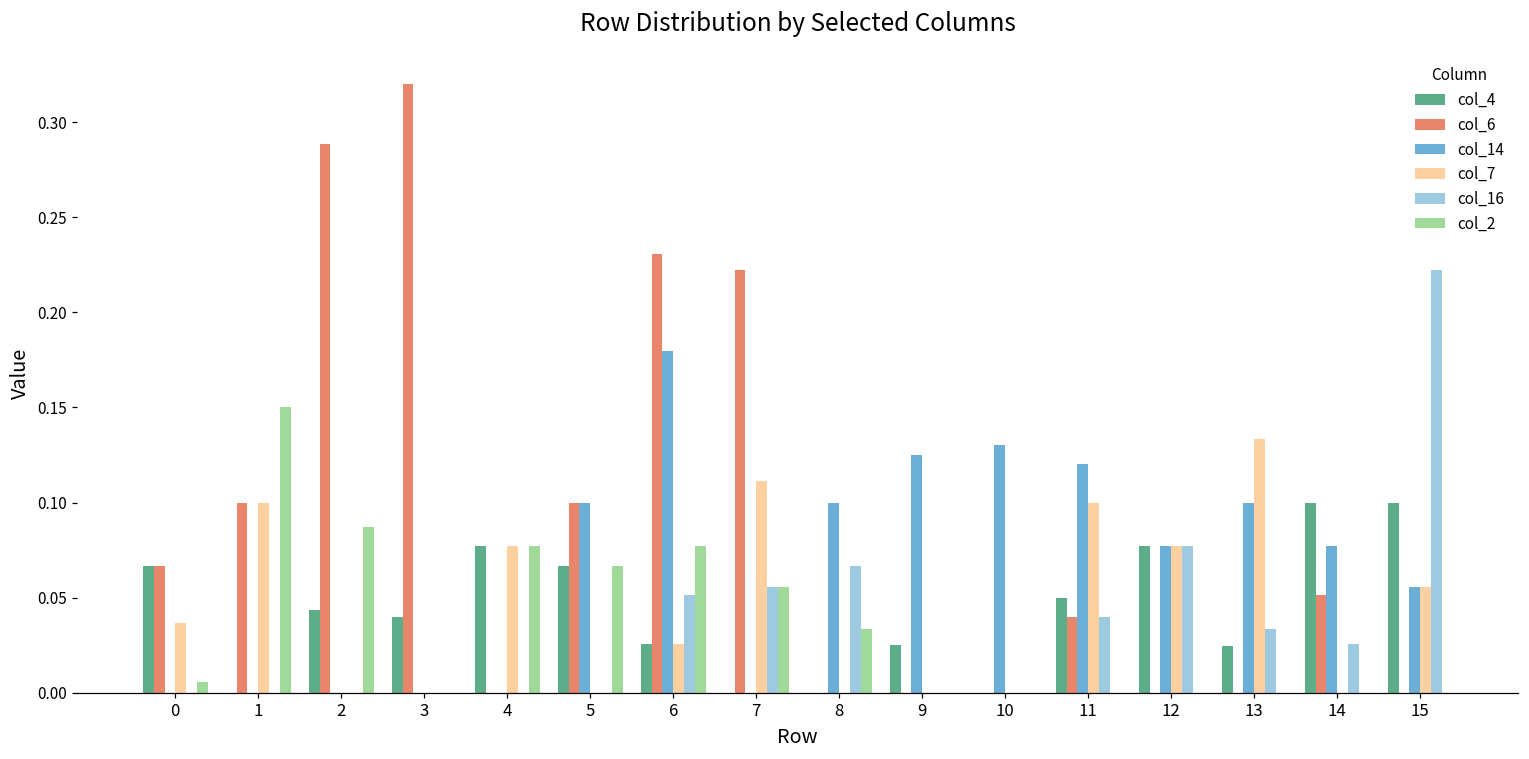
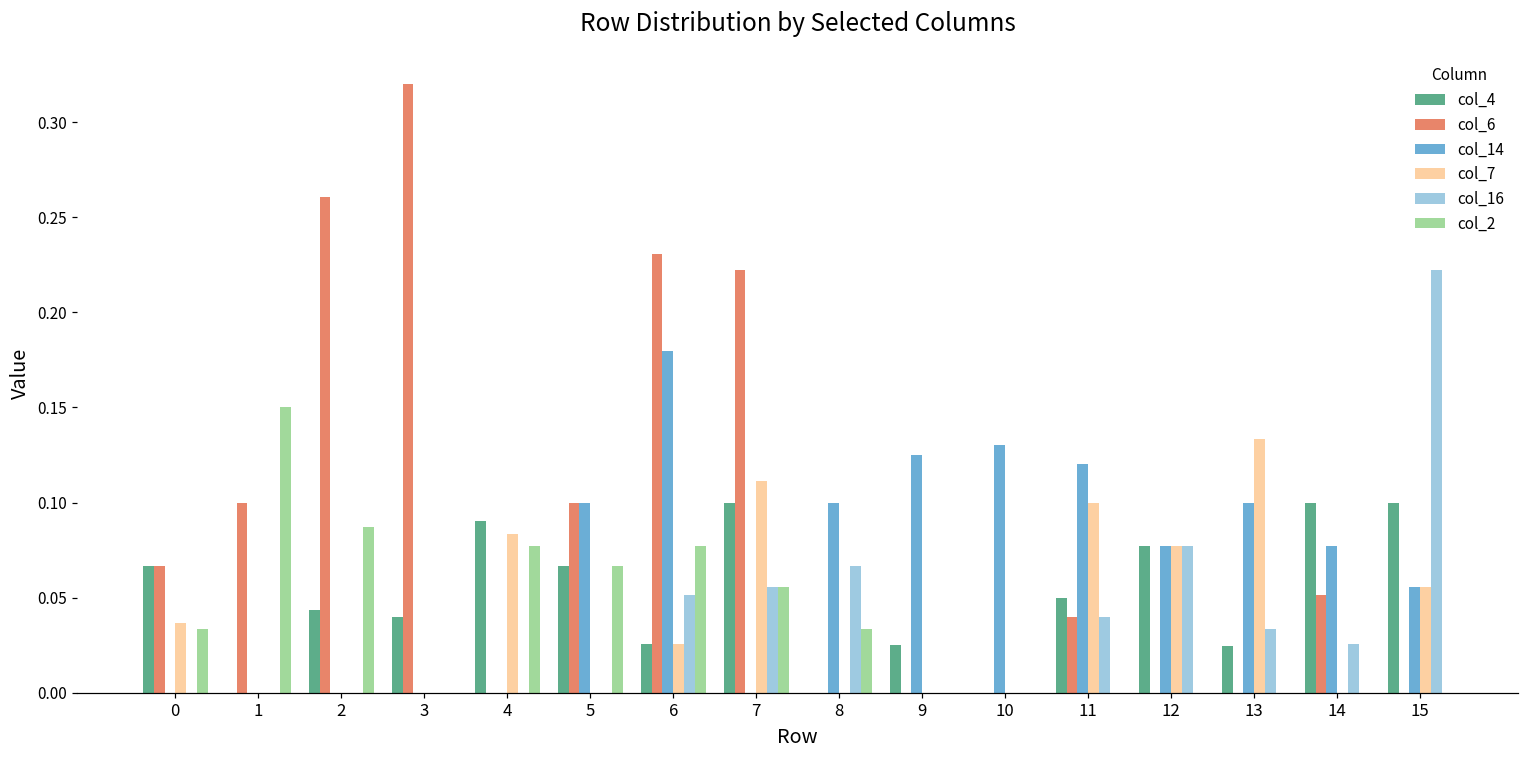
col_2, 0: 0.005 -> 0.033
col_7, 1: 0.1 -> 0.0
col_6, 2: 0.289 -> 0.261
col_4, 4: 0.077 -> 0.090
col_7, 4: 0.077 -> 0.084
col_4, 7: 0.0 -> 0.1
